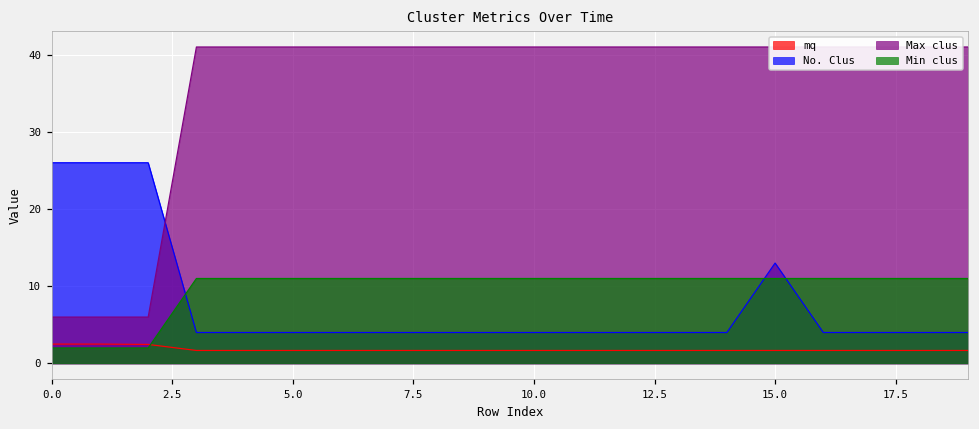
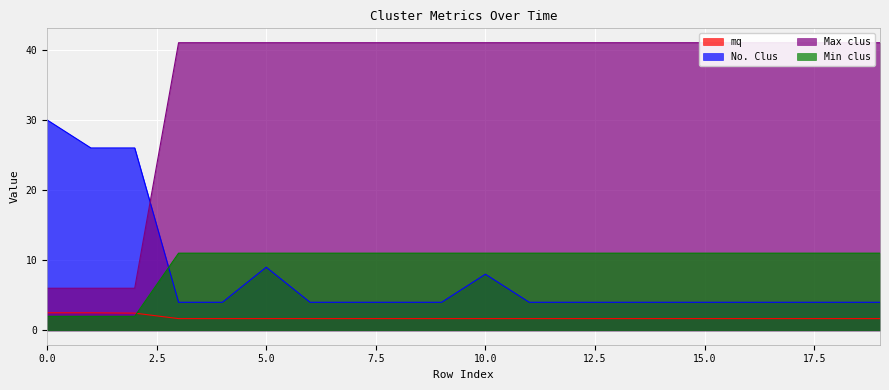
No. Clus, 0.0: 26 -> 30
No. Clus, 5.0: 4 -> 9
No. Clus, 10.0: 4 -> 8
No. Clus, 15.0: 13 -> 4
